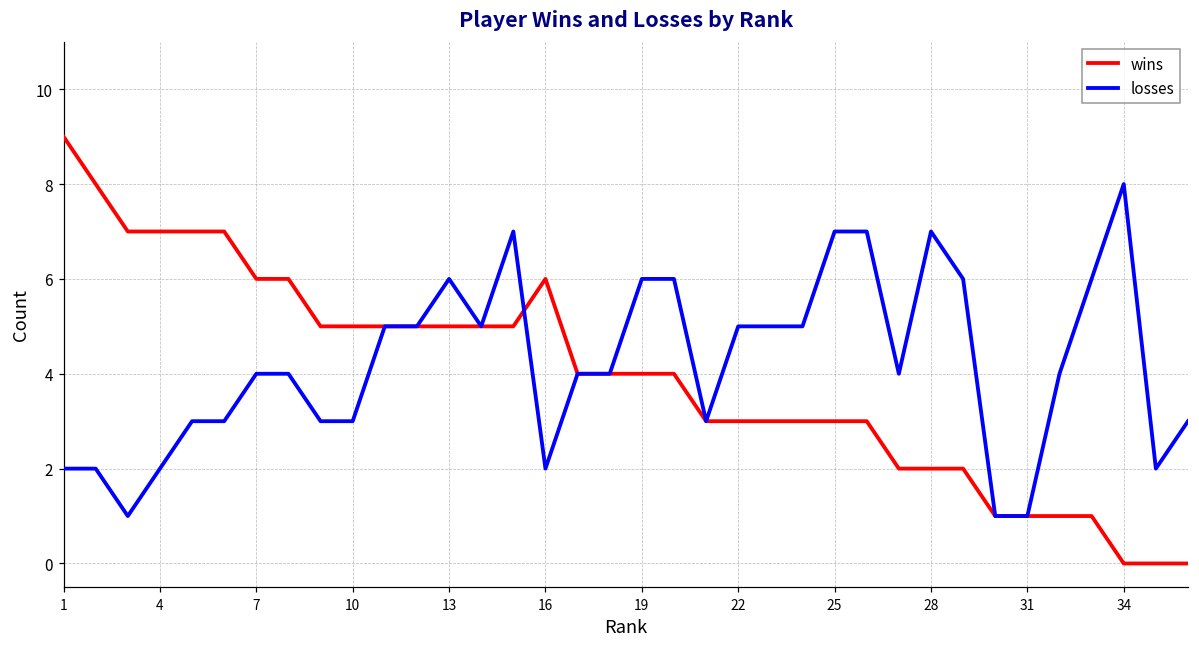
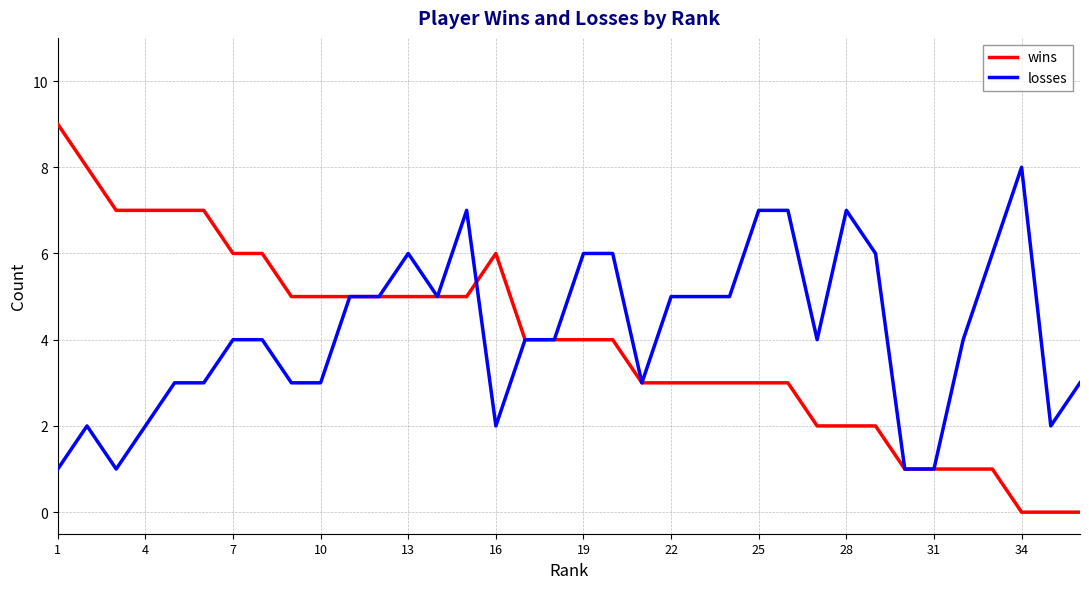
losses, 1: 2 -> 1
